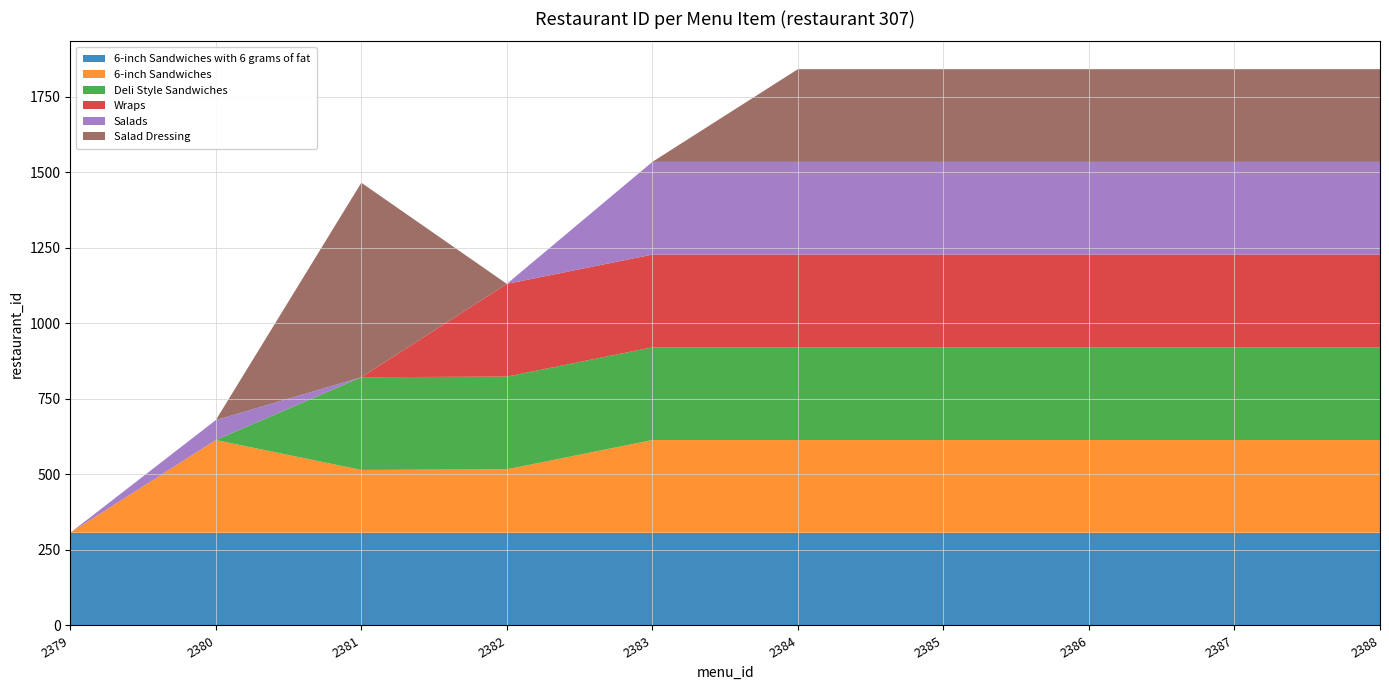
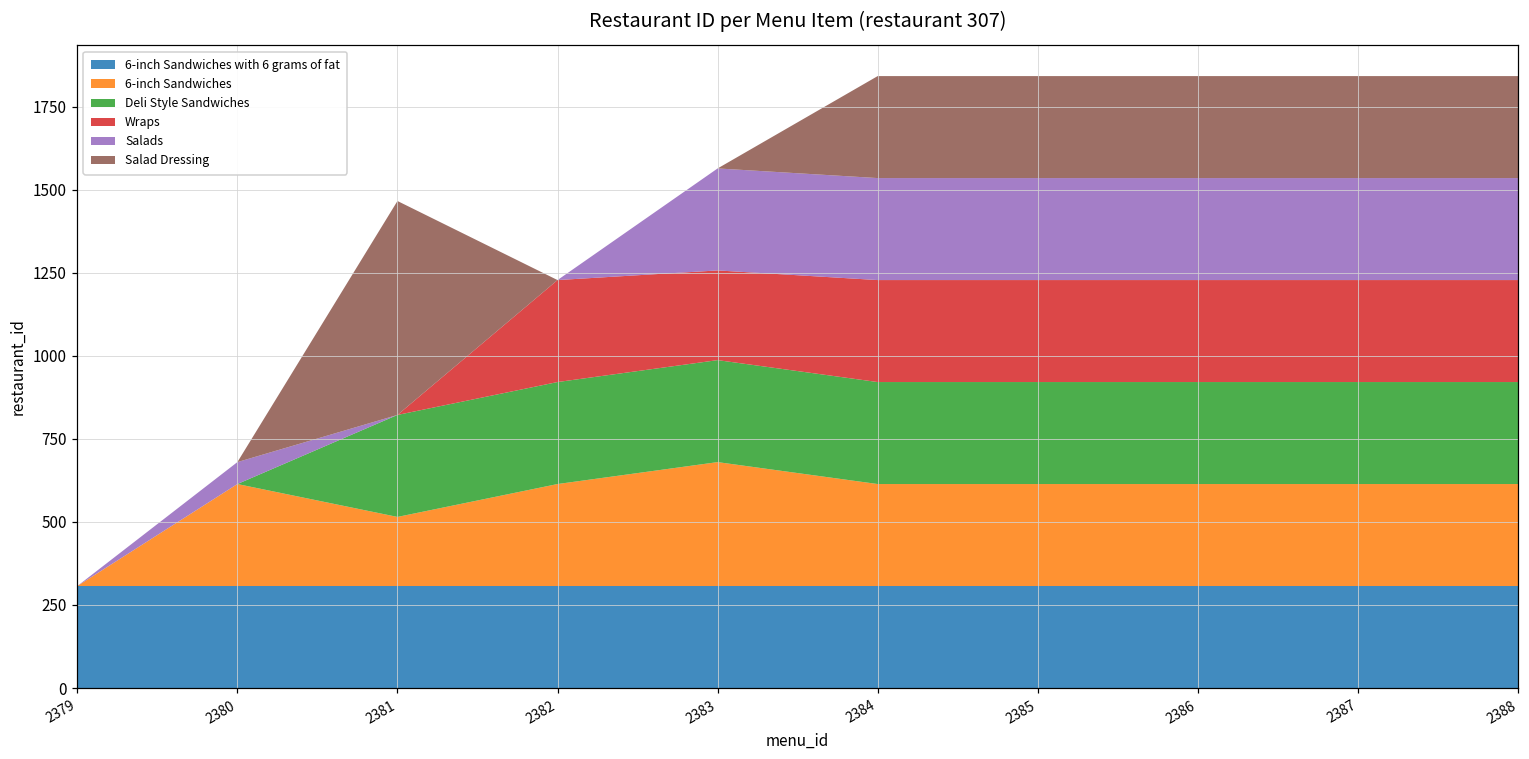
6-inch Sandwiches, 2382: 210 -> 310
6-inch Sandwiches, 2383: 310 -> 370
Wraps, 2383: 310 -> 270
